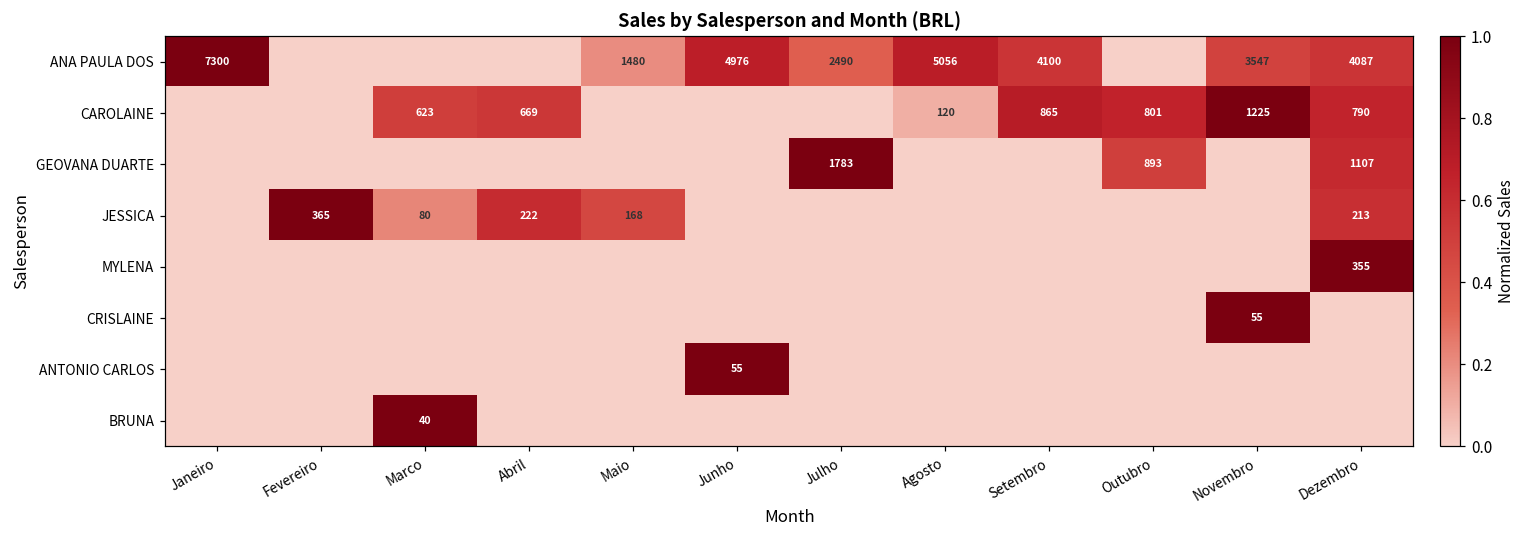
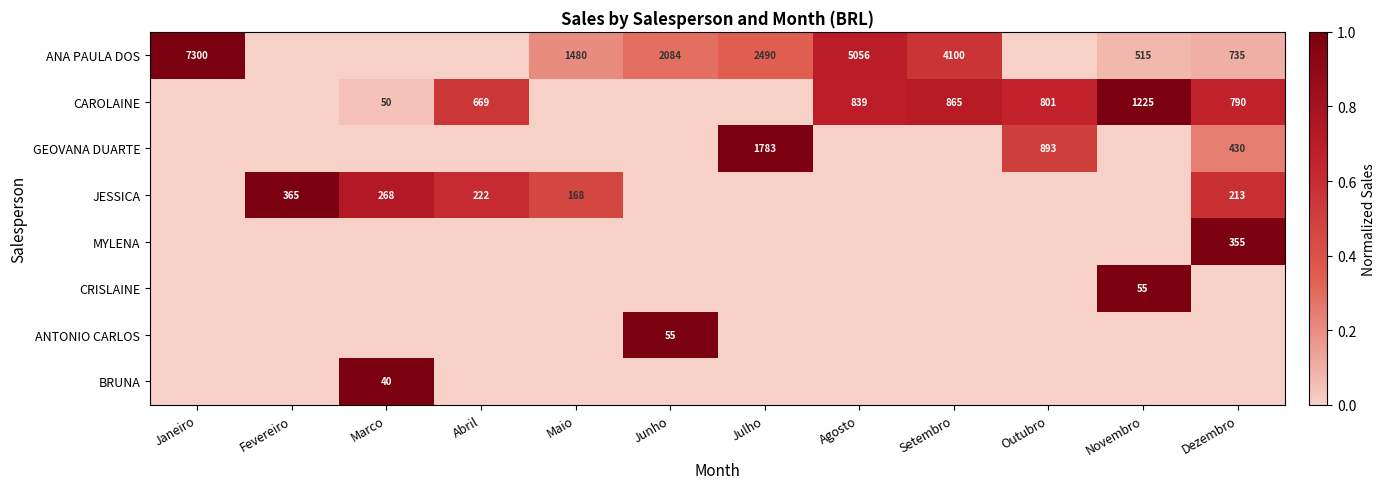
ANA PAULA DOS, Junho: 4976 -> 2084
ANA PAULA DOS, Novembro: 3547 -> 515
ANA PAULA DOS, Dezembro: 4087 -> 735
CAROLAINE, Marco: 623 -> 50
CAROLAINE, Agosto: 120 -> 839
GEOVANA DUARTE, Dezembro: 1107 -> 430
JESSICA, Marco: 80 -> 268
